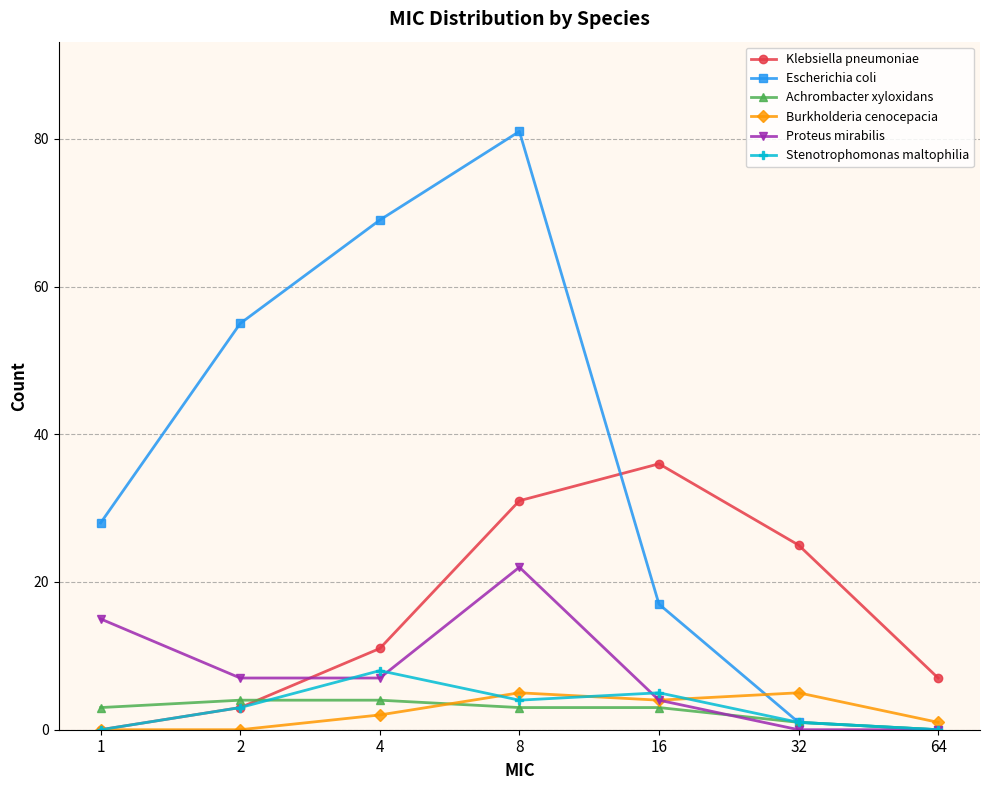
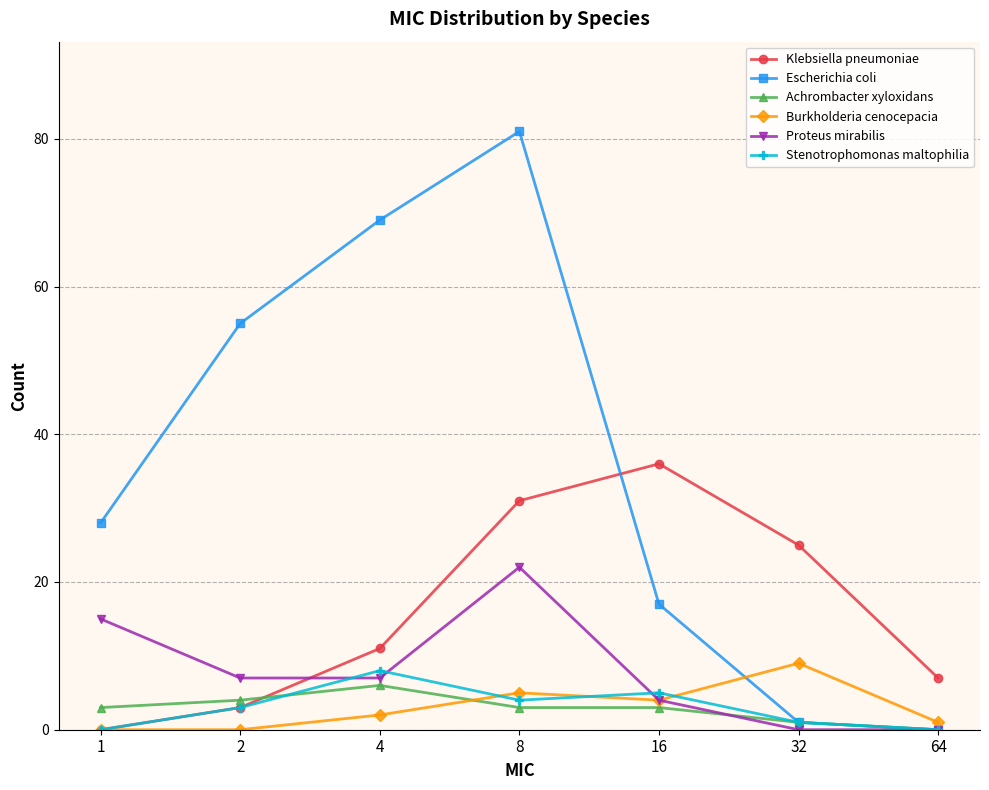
Achrombacter xyloxidans, 4: 4 -> 6
Burkholderia cenocepacia, 32: 5 -> 9
